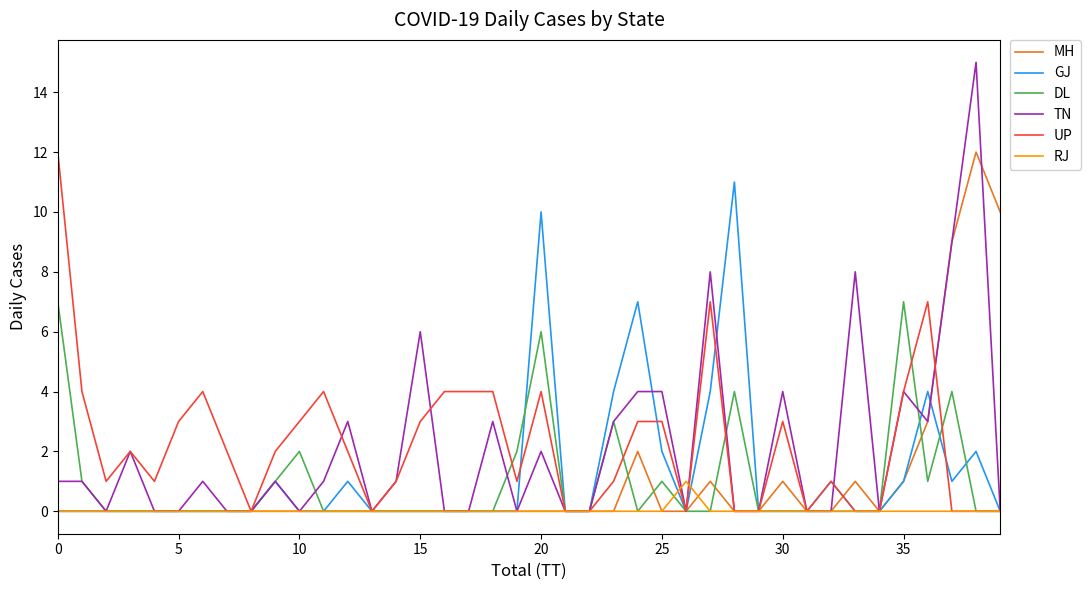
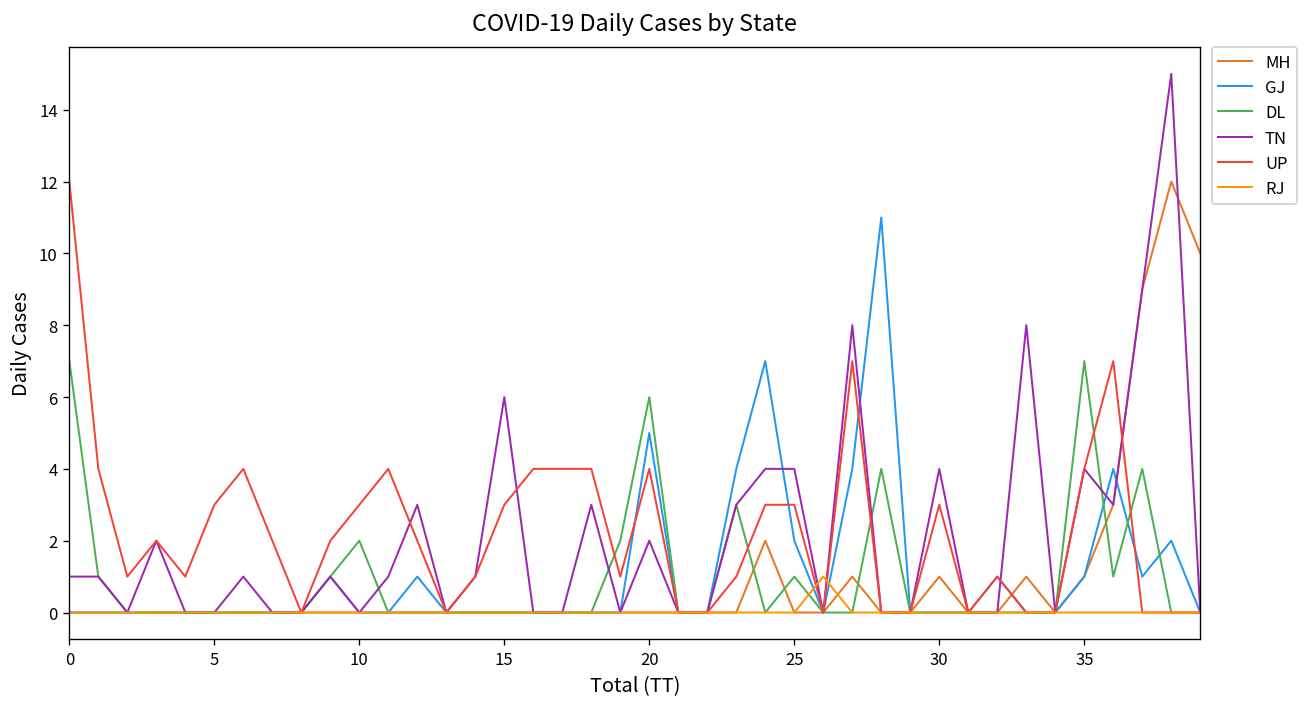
GJ, 20: 10 -> 5
